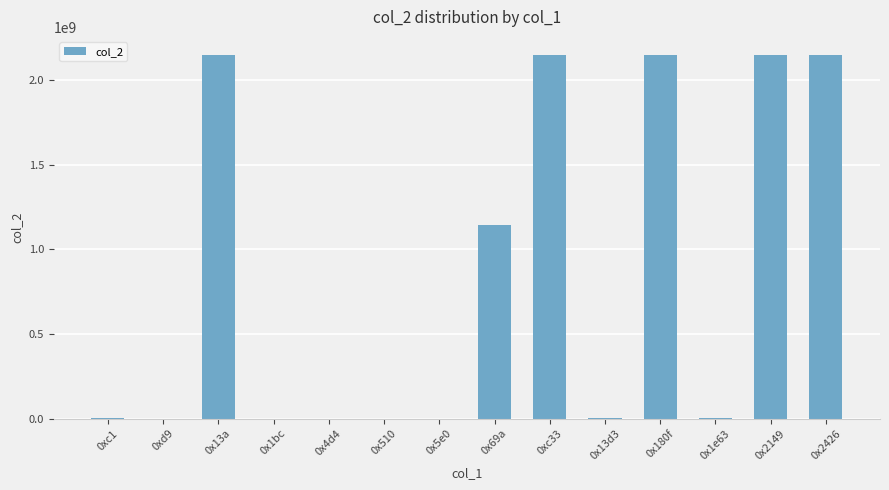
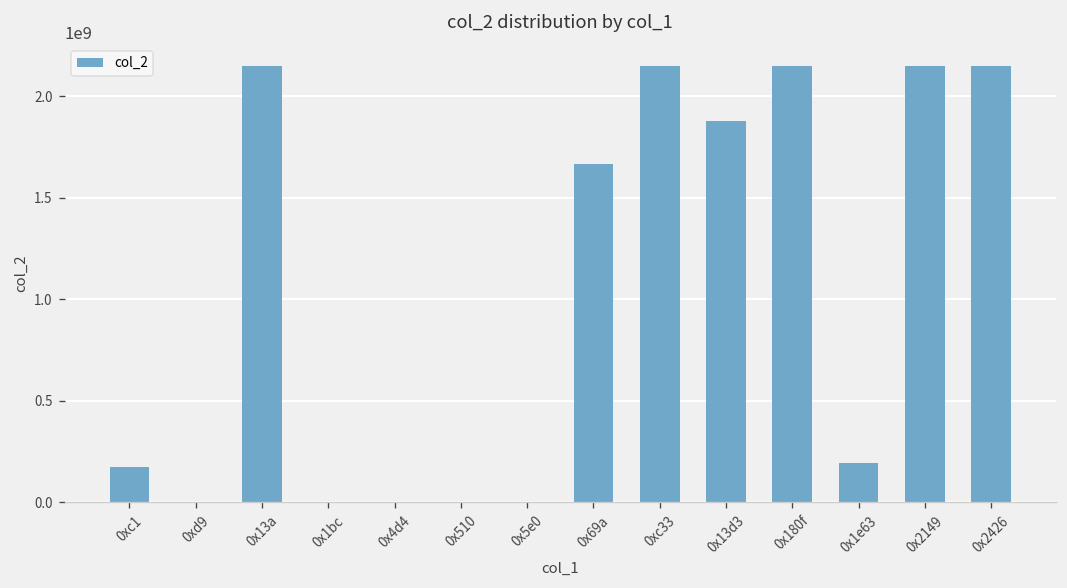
0xc1: 0 -> 170000000
0x69a: 1140000000 -> 1660000000
0x13d3: 0 -> 1880000000
0x1e63: 0 -> 190000000
